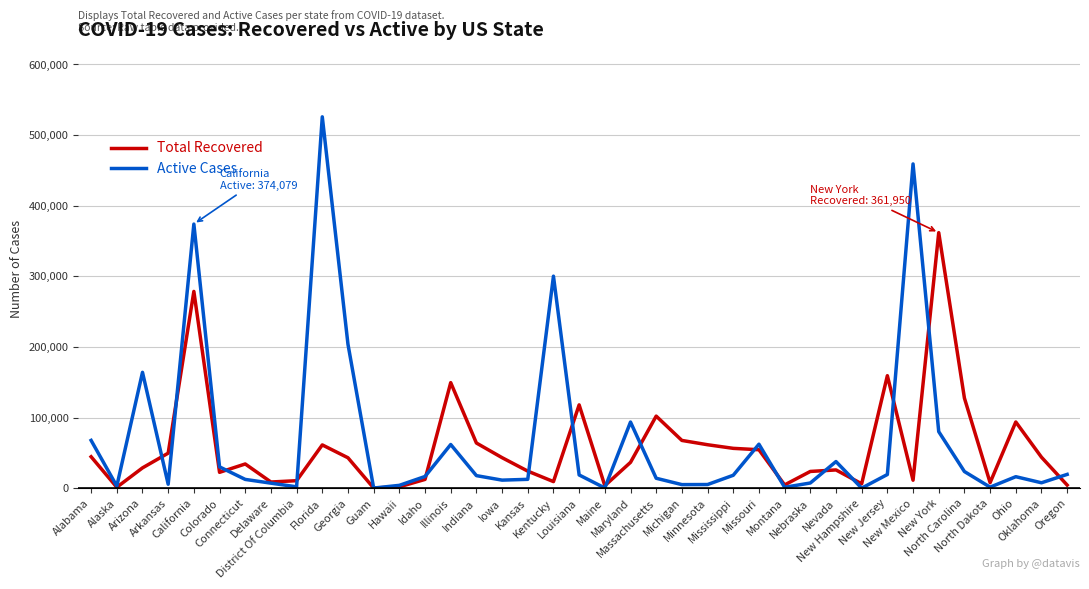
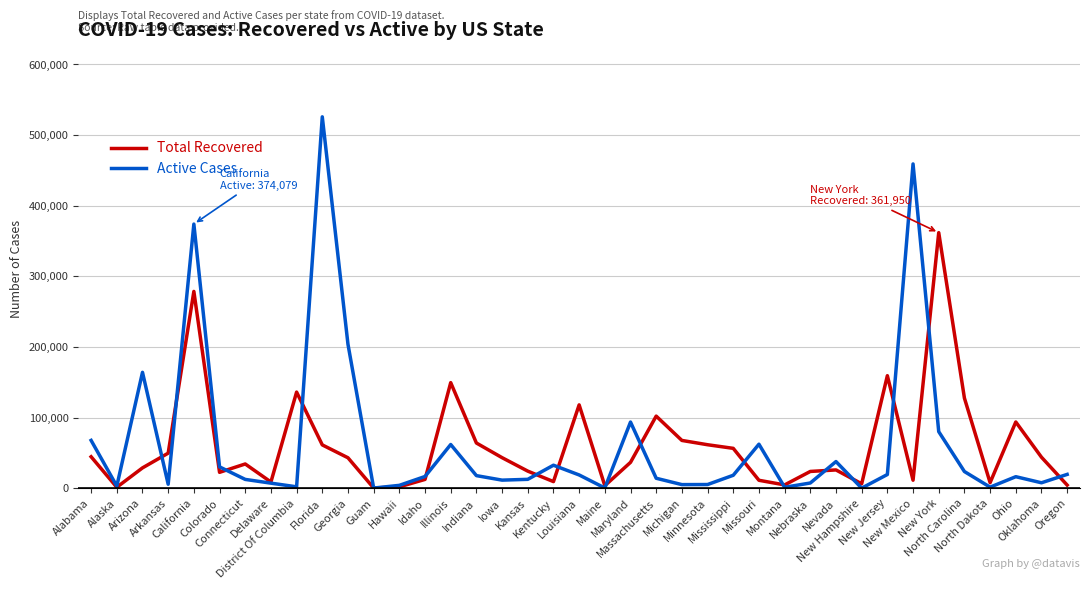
Total Recovered, District Of Columbia: 10,000 -> 140,000
Active Cases, Kentucky: 300,000 -> 30,000
Total Recovered, Missouri: 50,000 -> 10,000
